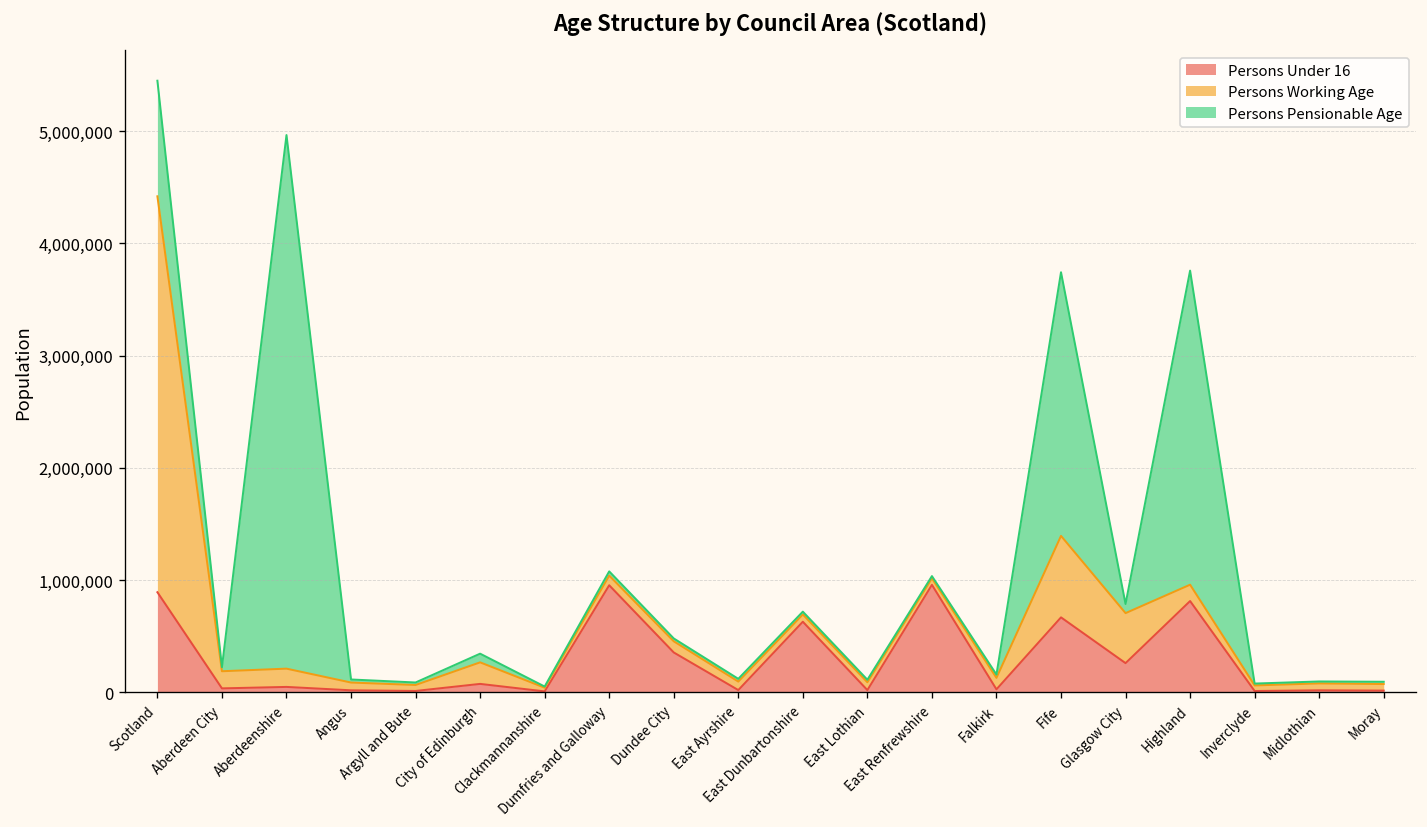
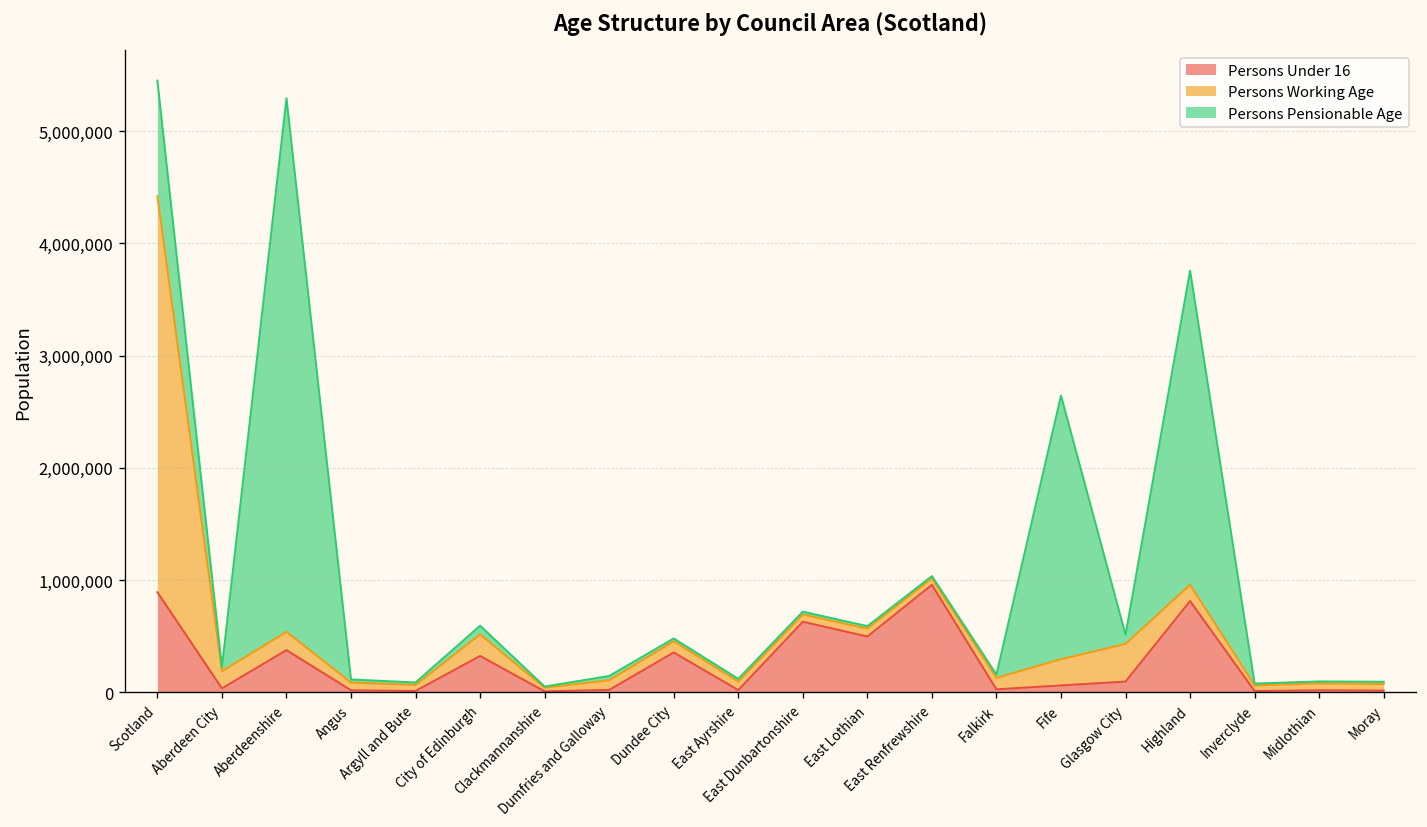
Persons Under 16, Aberdeenshire: 0 -> 400,000
Persons Under 16, City of Edinburgh: 100,000 -> 300,000
Persons Under 16, Dumfries and Galloway: 1,000,000 -> 0
Persons Under 16, East Lothian: 0 -> 500,000
Persons Under 16, Fife: 700,000 -> 100,000
Persons Working Age, Fife: 700,000 -> 200,000
Persons Under 16, Glasgow City: 300,000 -> 100,000
Persons Working Age, Glasgow City: 400,000 -> 300,000
